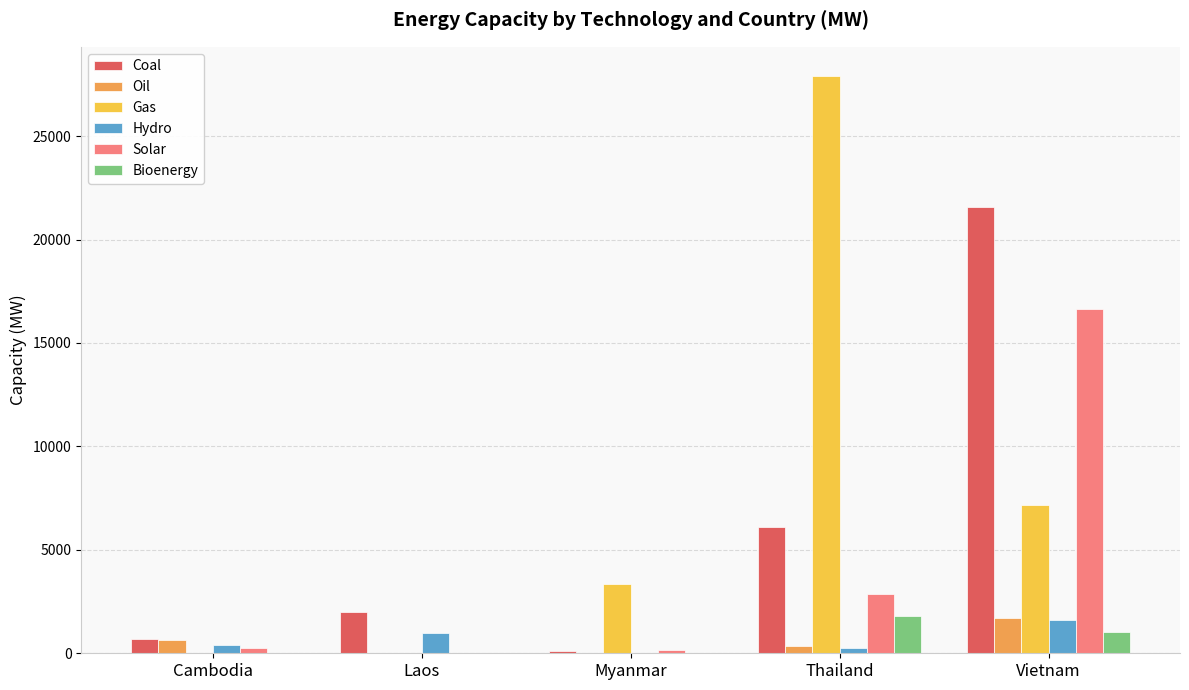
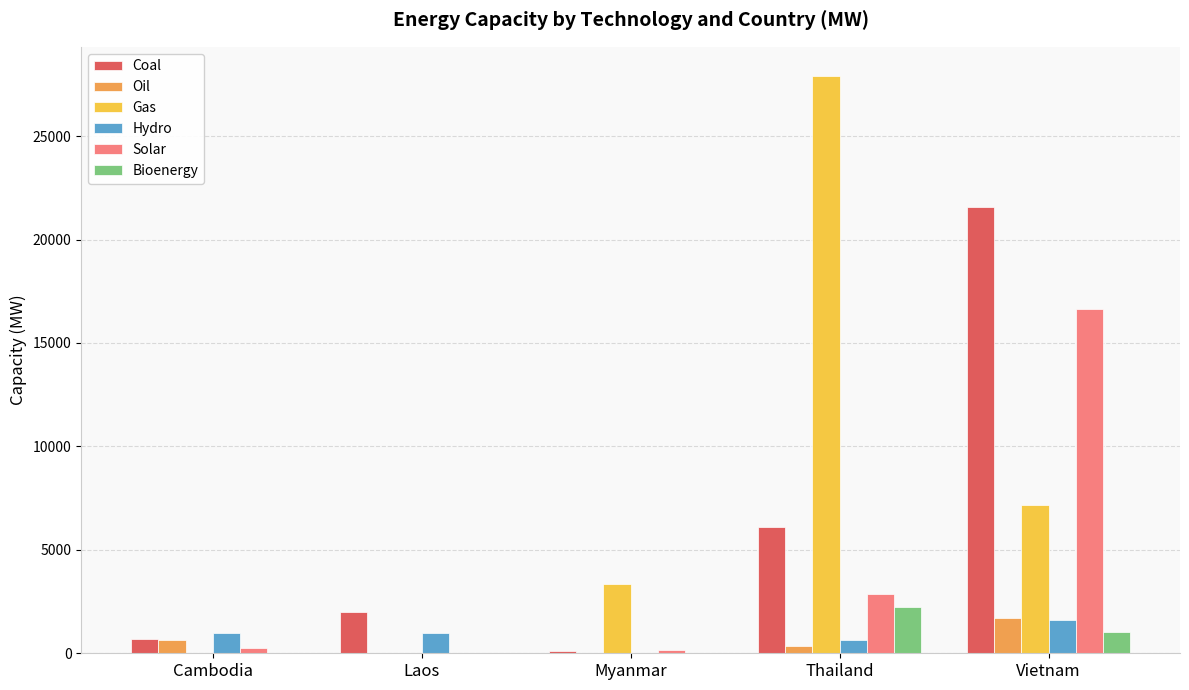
Hydro, Cambodia: 400 -> 1000
Hydro, Thailand: 200 -> 700
Bioenergy, Thailand: 1800 -> 2200
